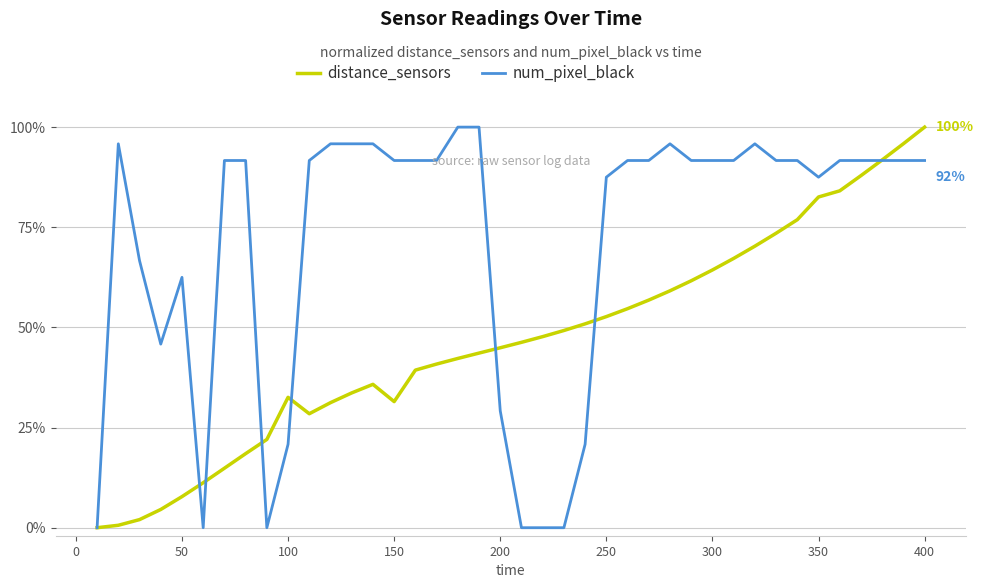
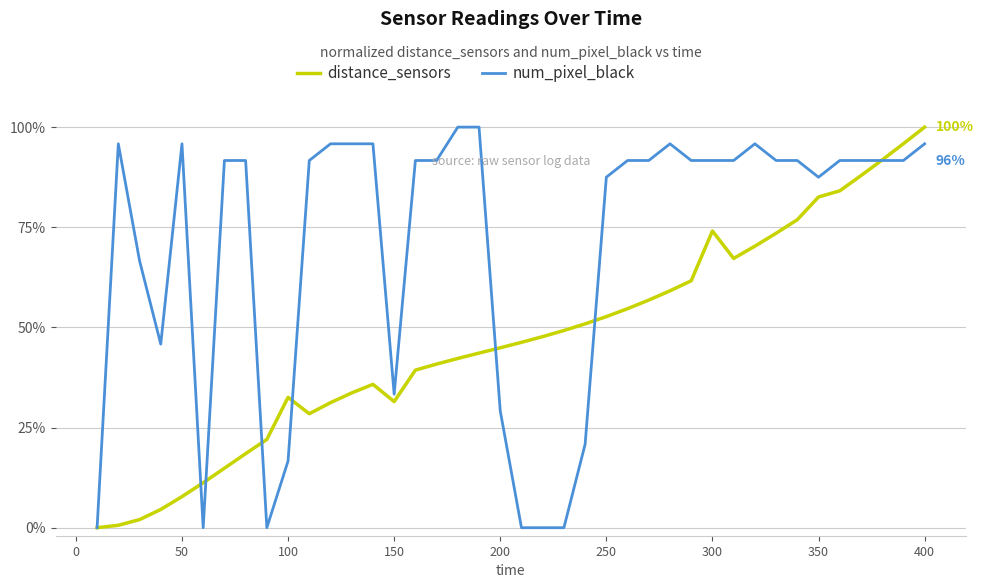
num_pixel_black, 50: 63% -> 96%
num_pixel_black, 100: 21% -> 17%
num_pixel_black, 150: 92% -> 33%
distance_sensors, 300: 64% -> 74%
num_pixel_black, 400: 92% -> 96%
